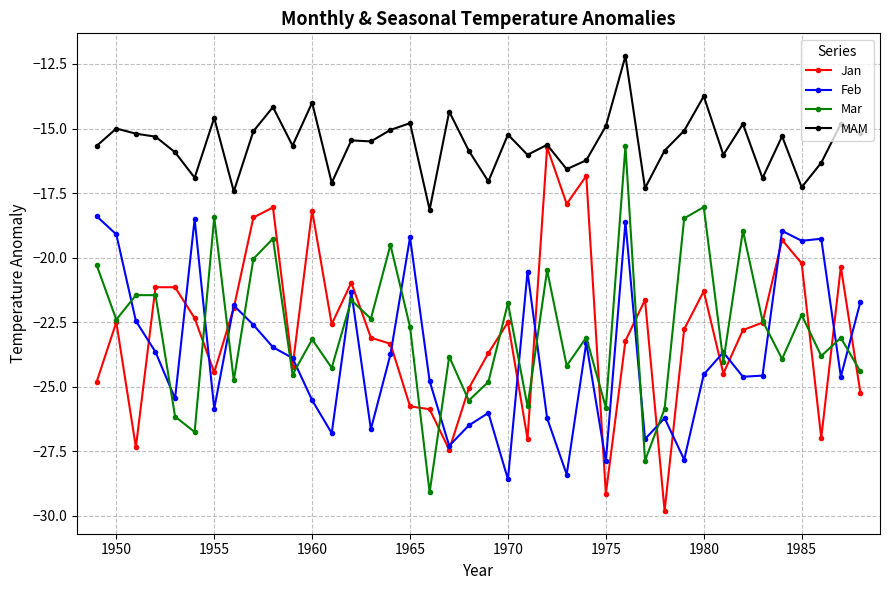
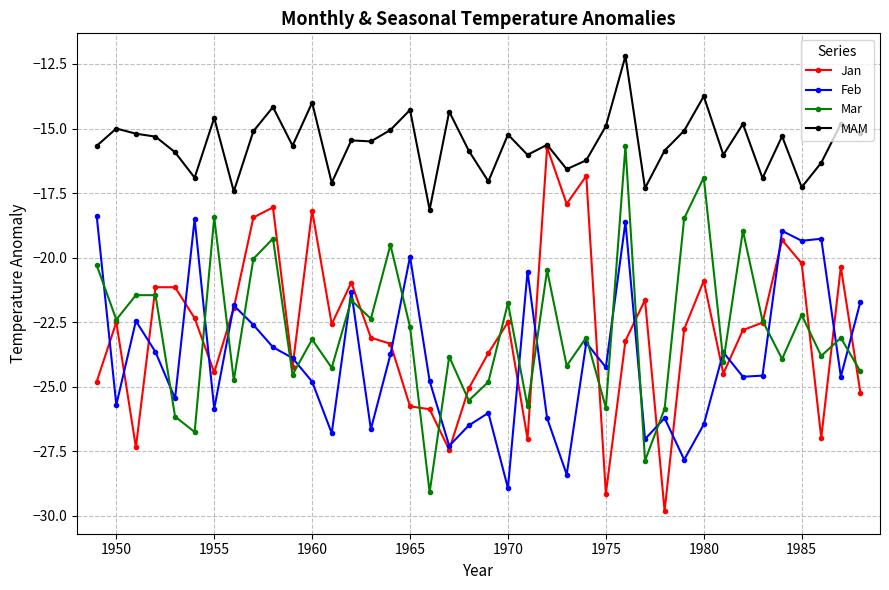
Feb, 1950: -19.1 -> -25.7
Feb, 1960: -25.5 -> -24.8
Feb, 1965: -19.2 -> -20.0
MAM, 1965: -14.8 -> -14.3
Feb, 1970: -28.6 -> -28.9
Feb, 1975: -27.9 -> -24.2
Jan, 1980: -21.3 -> -20.9
Feb, 1980: -24.5 -> -26.5
Mar, 1980: -18.0 -> -16.9
